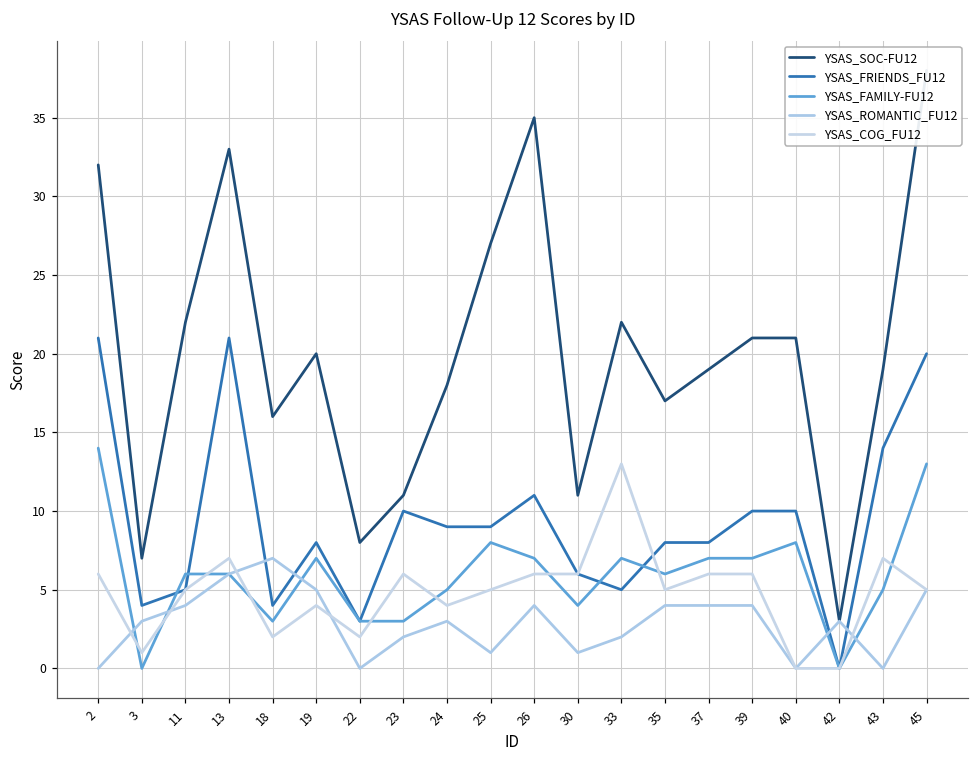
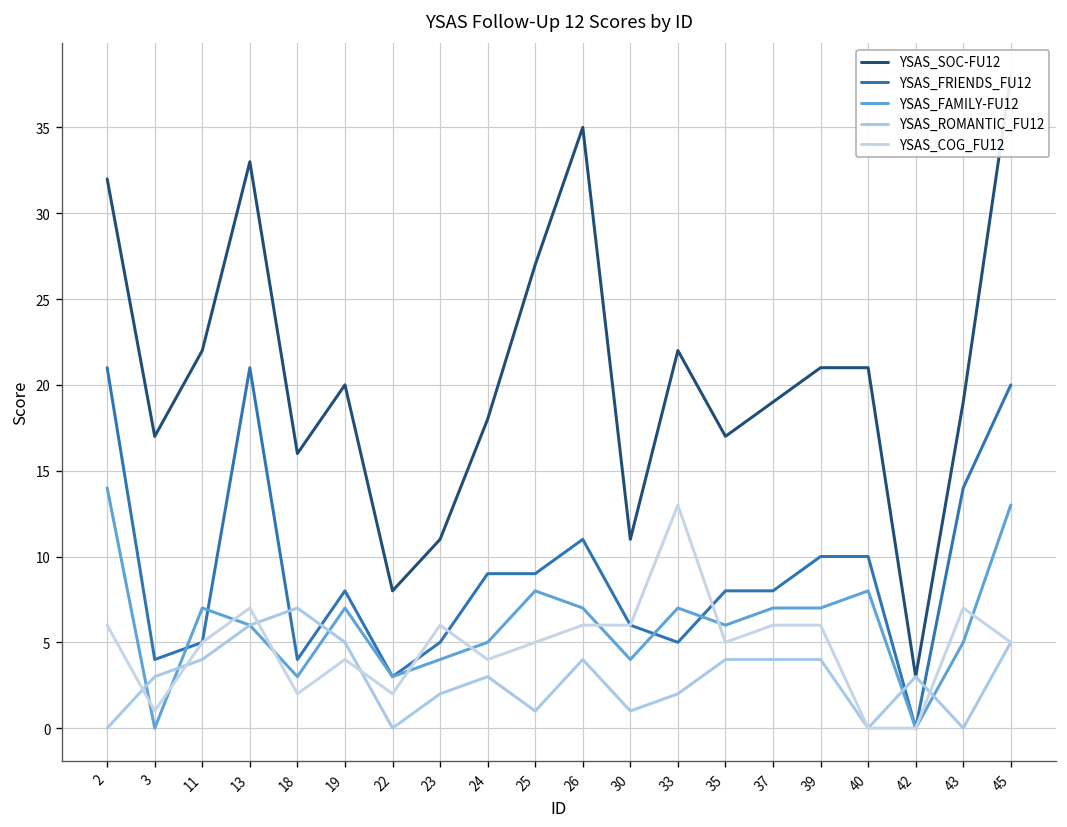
YSAS_SOC-FU12, 3: 7 -> 17
YSAS_FAMILY-FU12, 11: 6 -> 7
YSAS_FRIENDS_FU12, 23: 10 -> 5
YSAS_FAMILY-FU12, 23: 3 -> 4
